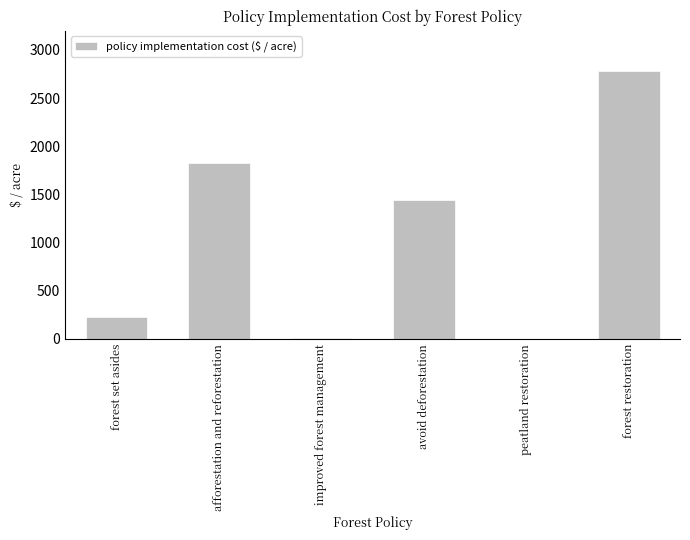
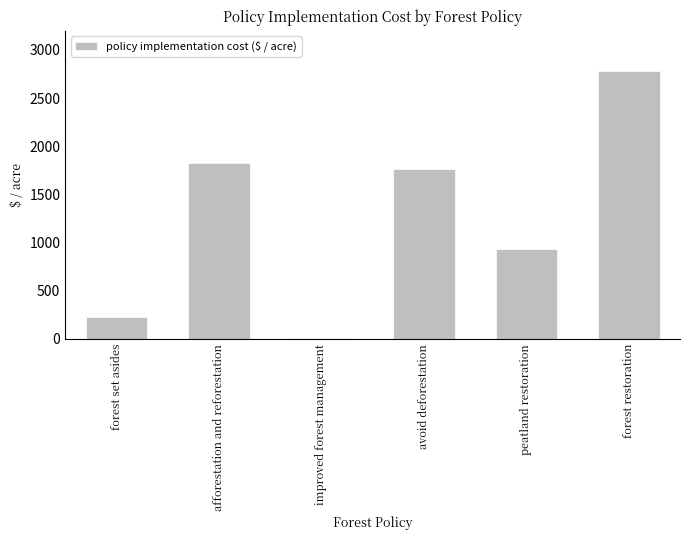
avoid deforestation: 1400 -> 1800
peatland restoration: 0 -> 900
